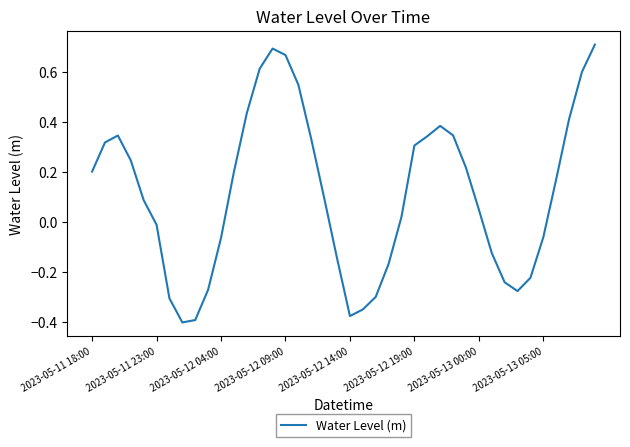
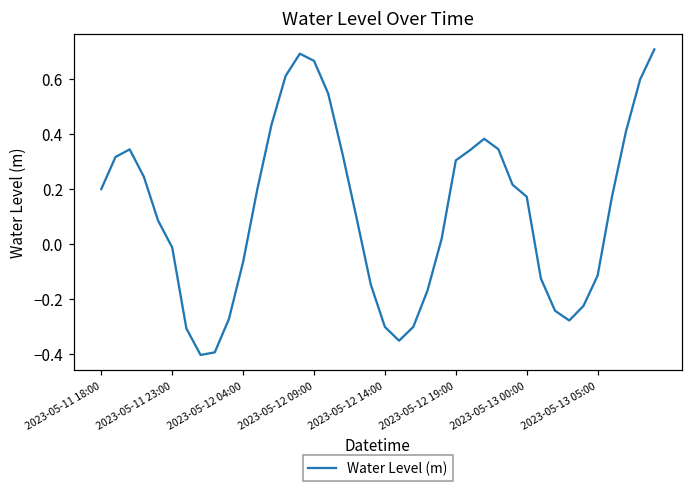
2023-05-12 14:00: -0.38 -> -0.30
2023-05-13 00:00: 0.05 -> 0.17
2023-05-13 05:00: -0.06 -> -0.11
